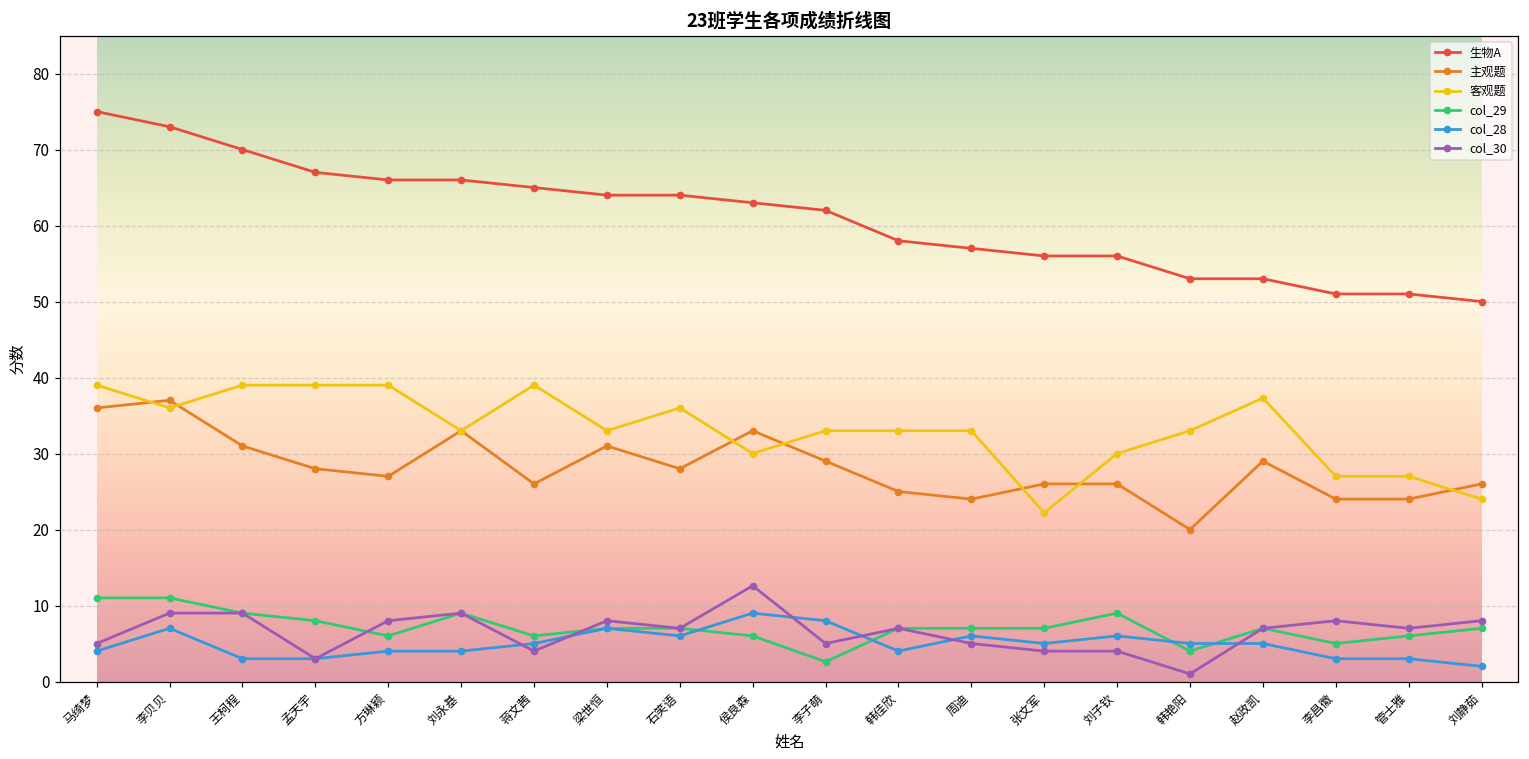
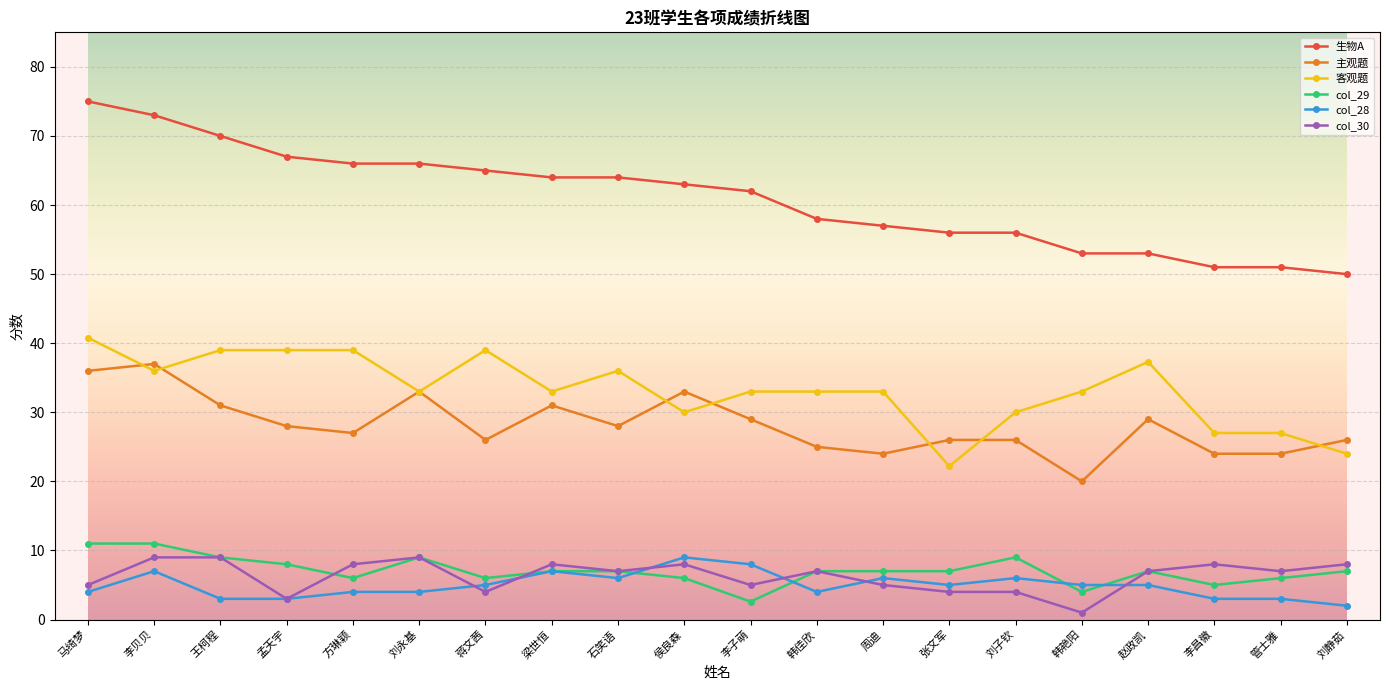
客观题, 马绮梦: 39 -> 41
col_30, 侯良森: 13 -> 8
